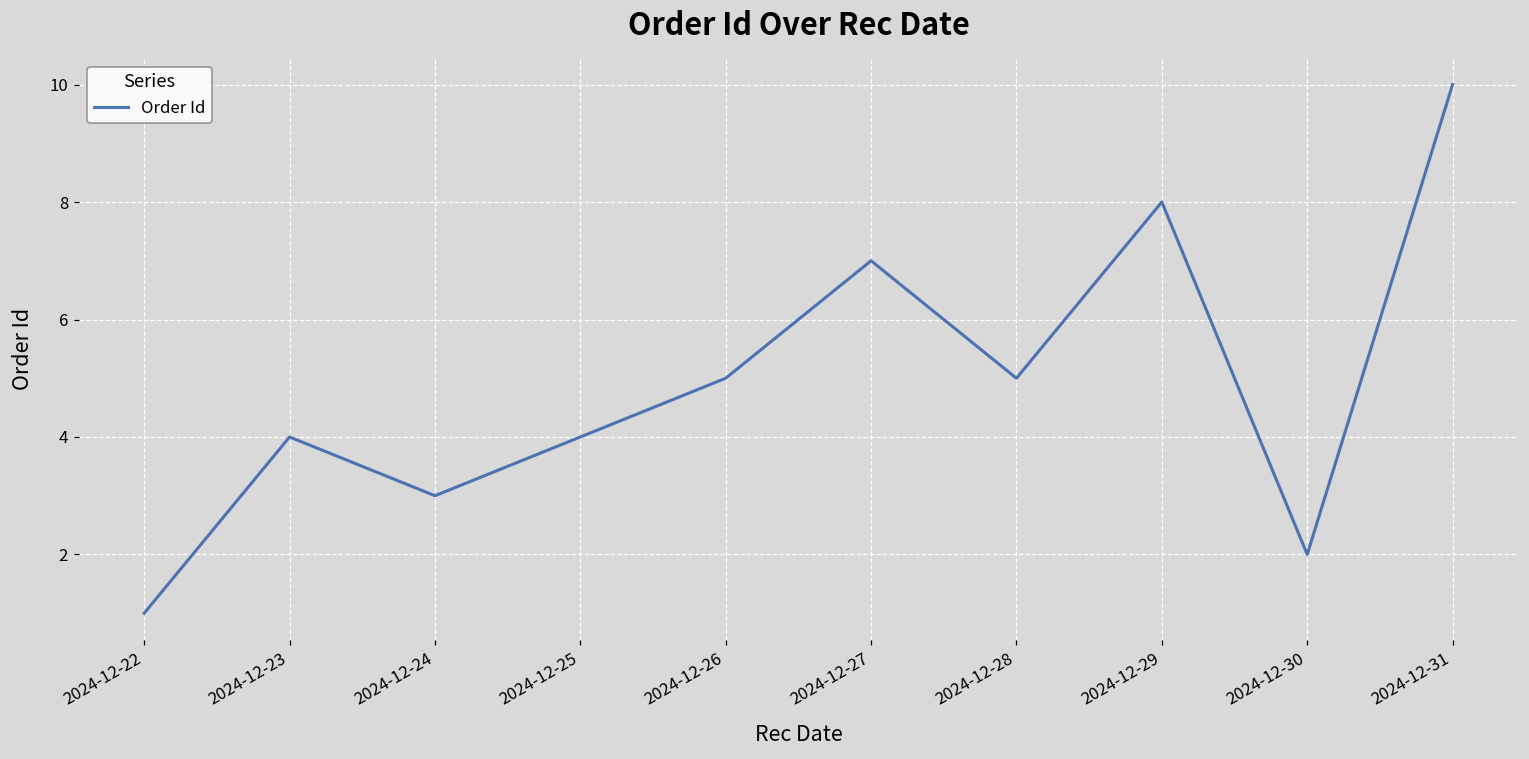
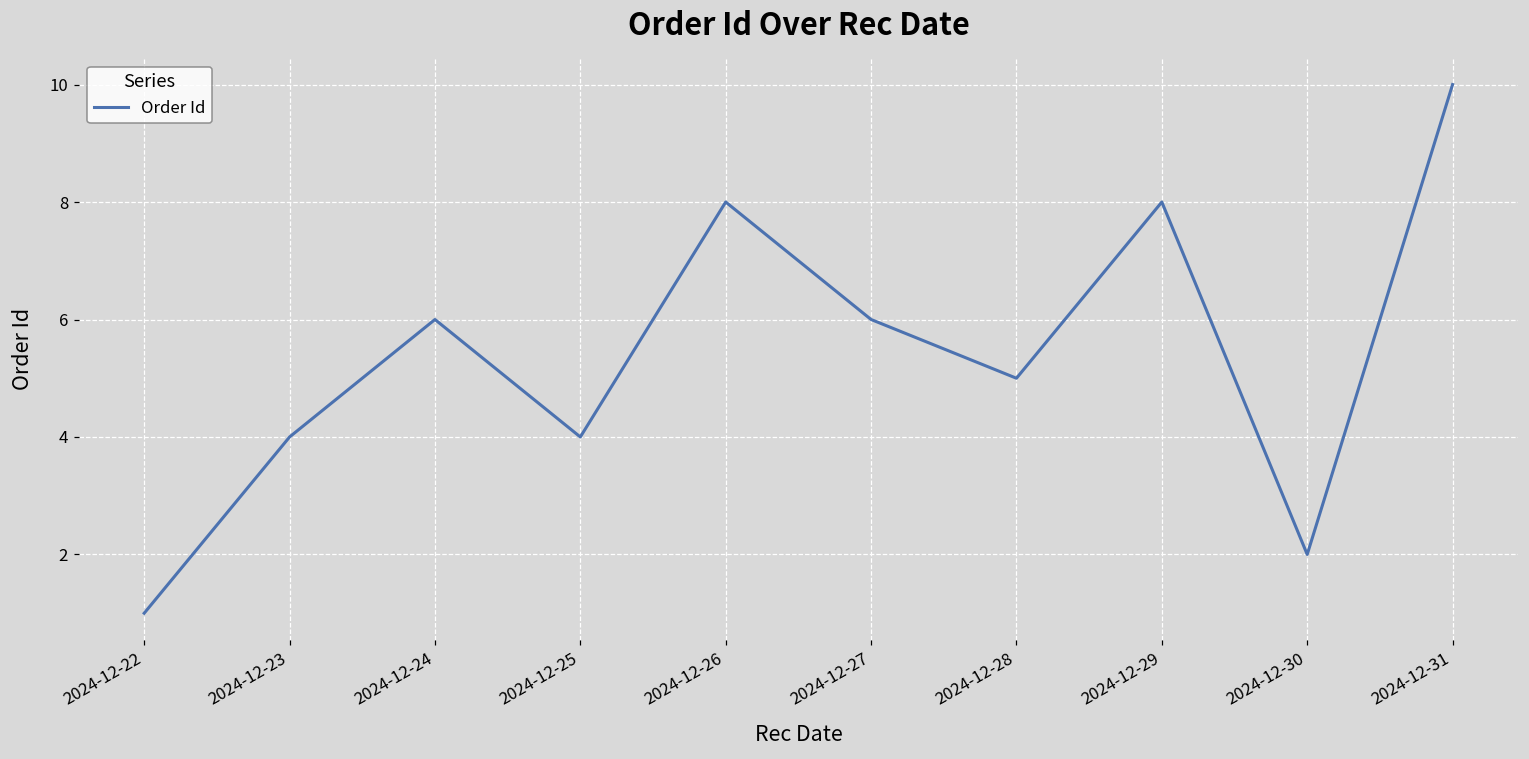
2024-12-24: 3 -> 6
2024-12-26: 5 -> 8
2024-12-27: 7 -> 6
